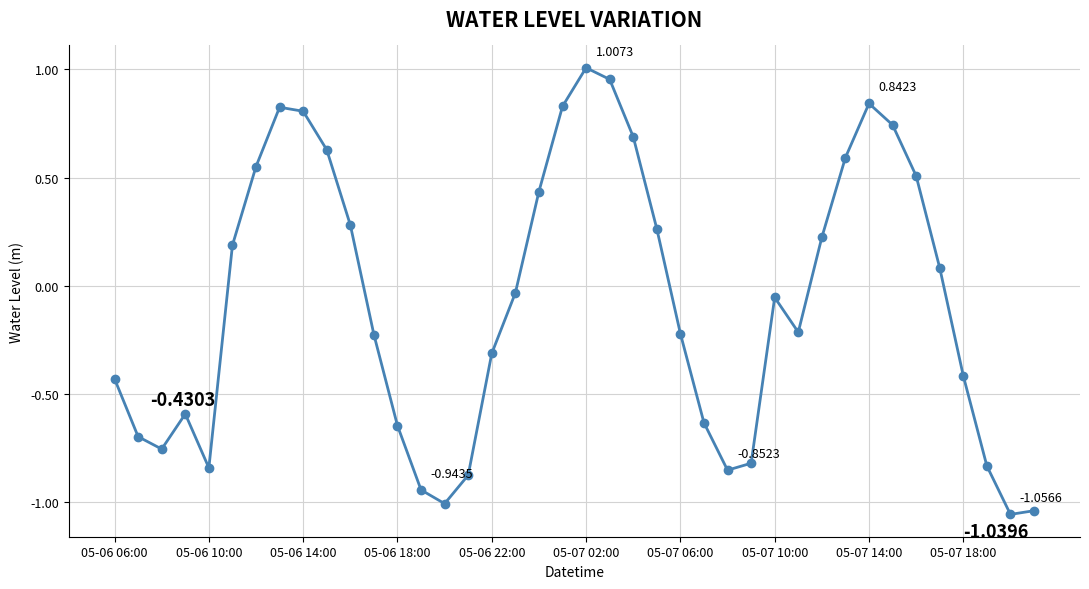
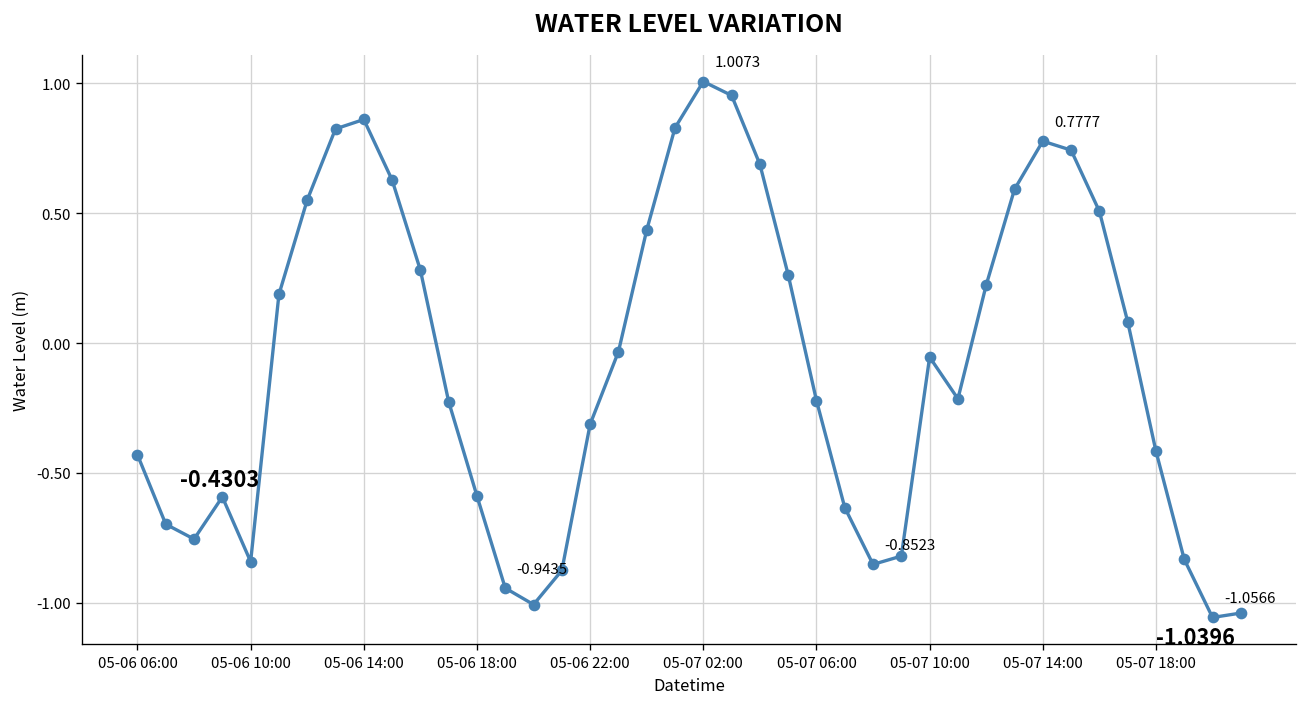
05-06 14:00: 0.81 -> 0.86
05-06 18:00: -0.65 -> -0.59
05-07 14:00: 0.8423 -> 0.7777
